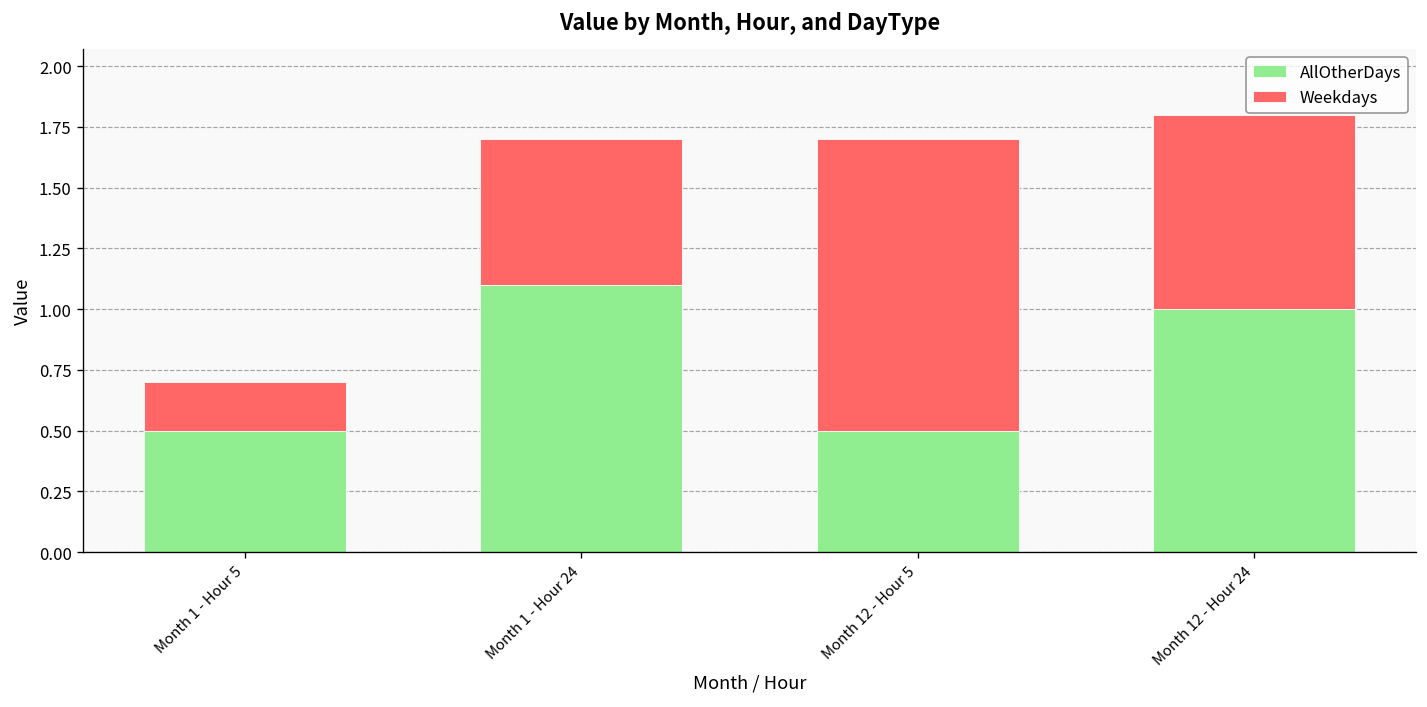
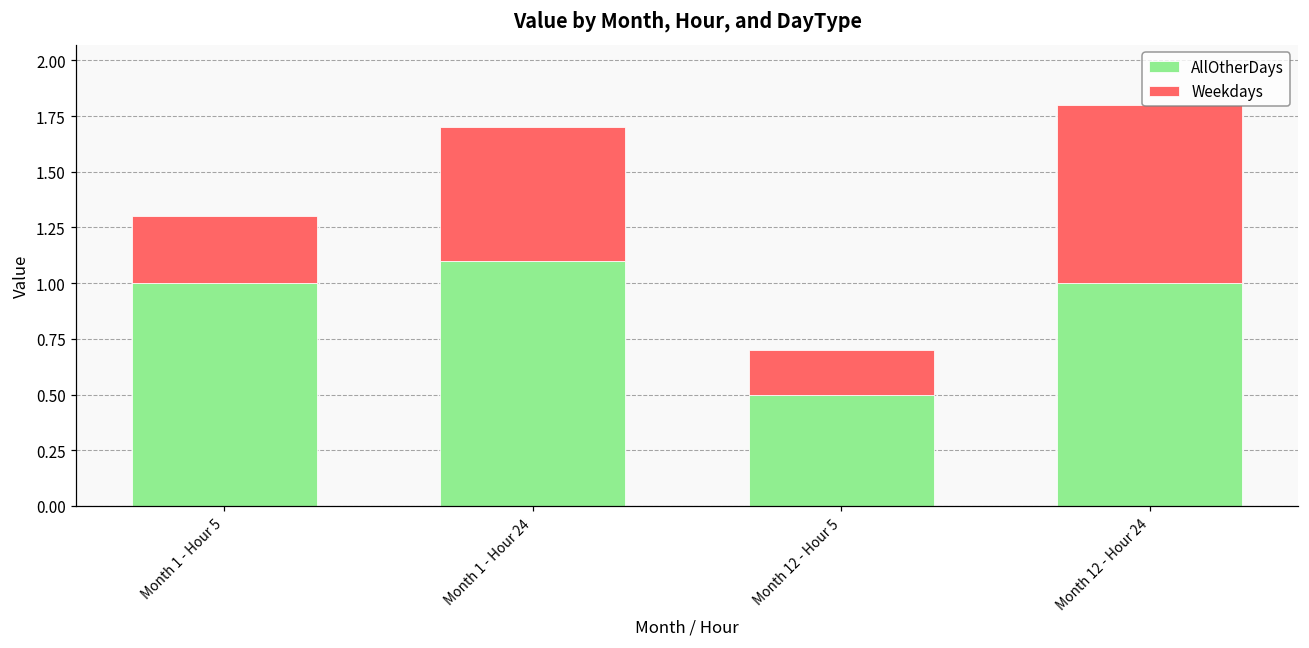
AllOtherDays, Month 1 - Hour 5: 0.5 -> 1.0
Weekdays, Month 1 - Hour 5: 0.2 -> 0.3
Weekdays, Month 12 - Hour 5: 1.2 -> 0.2
